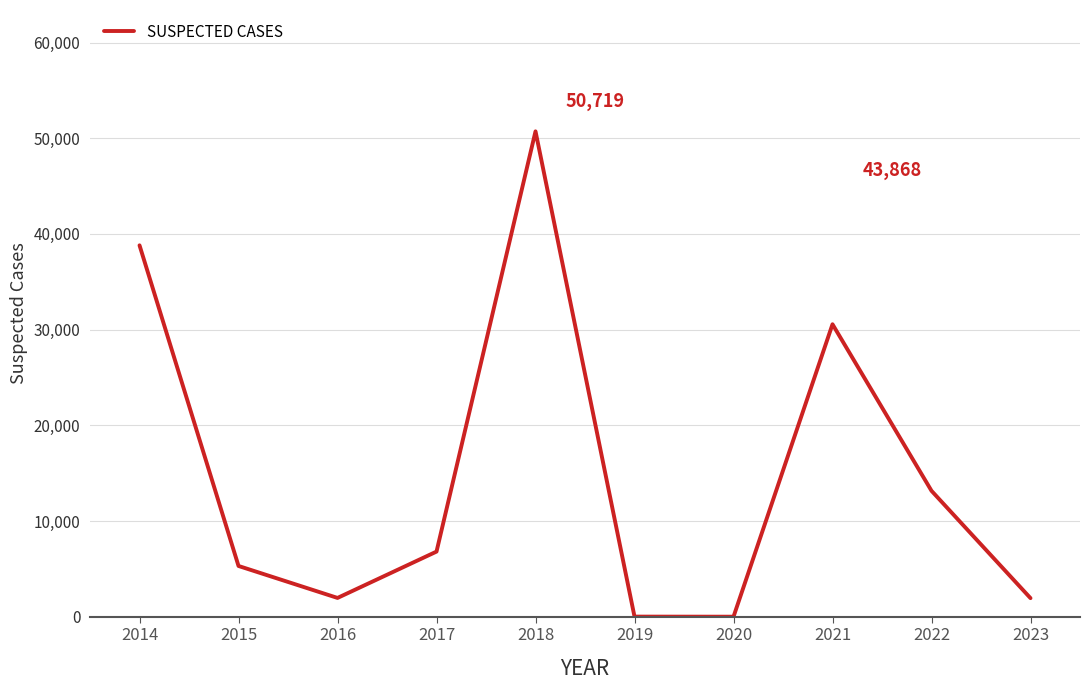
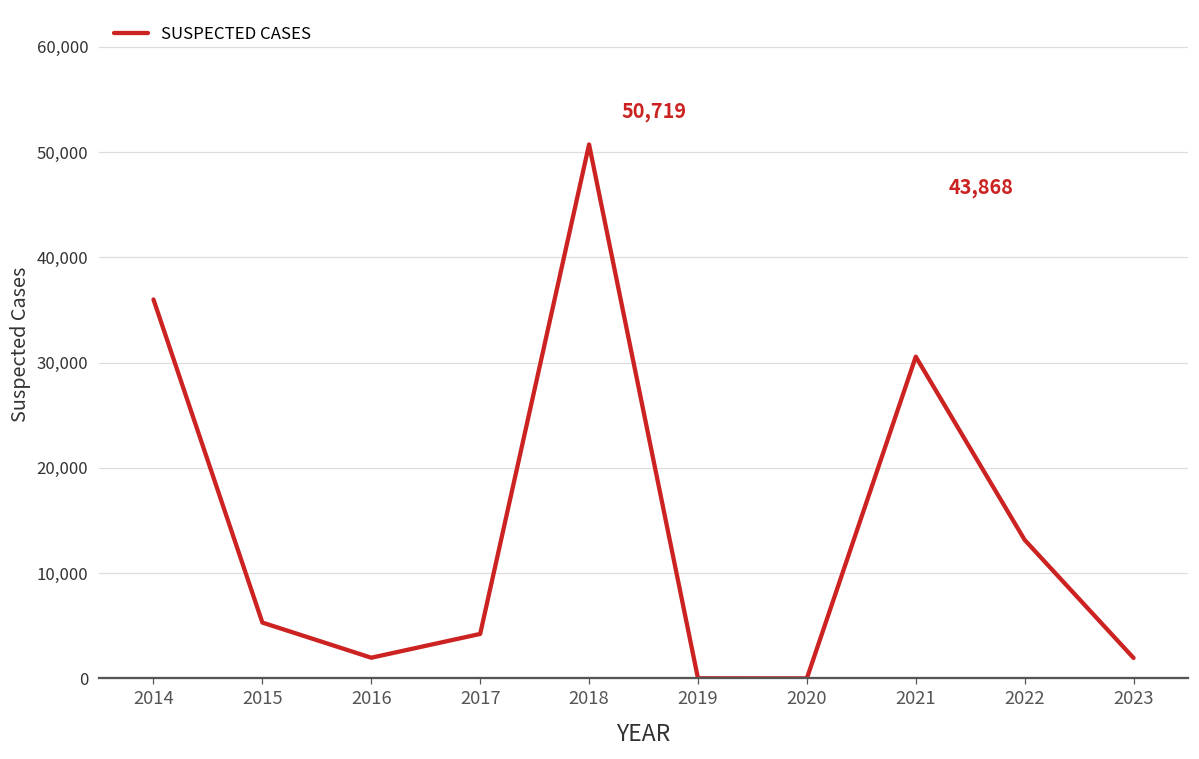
2014: 39,000 -> 36,000
2017: 7,000 -> 4,000
